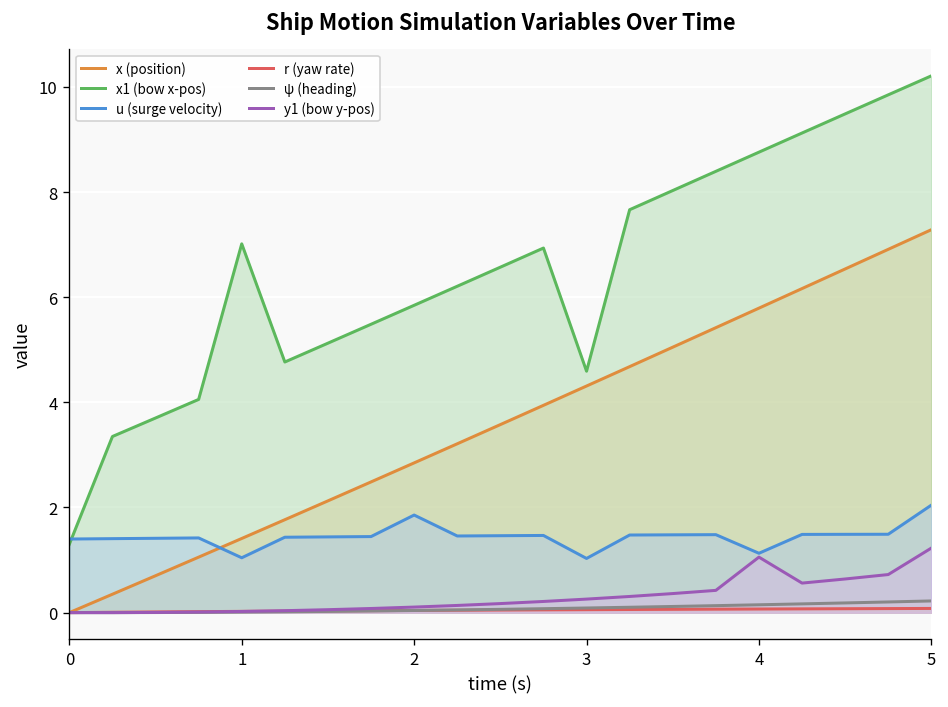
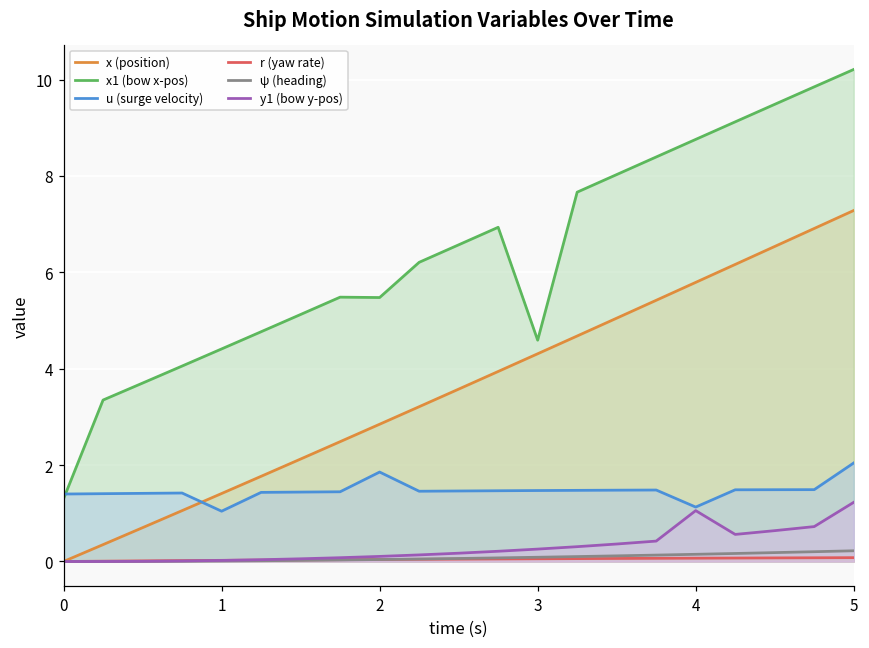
x1 (bow x-pos), 1: 7.0 -> 4.4
x1 (bow x-pos), 2: 5.8 -> 5.5
u (surge velocity), 3: 1.0 -> 1.5
